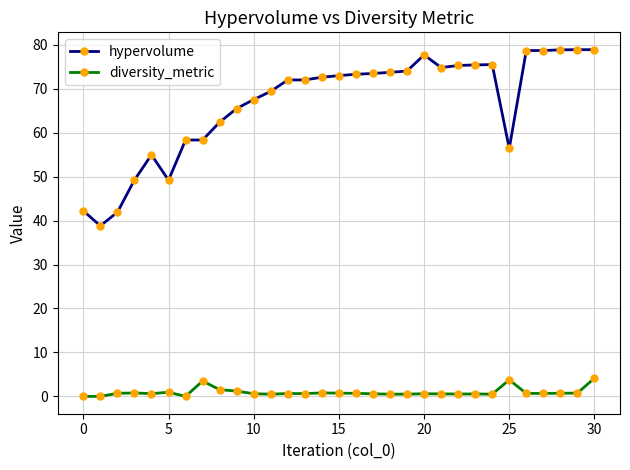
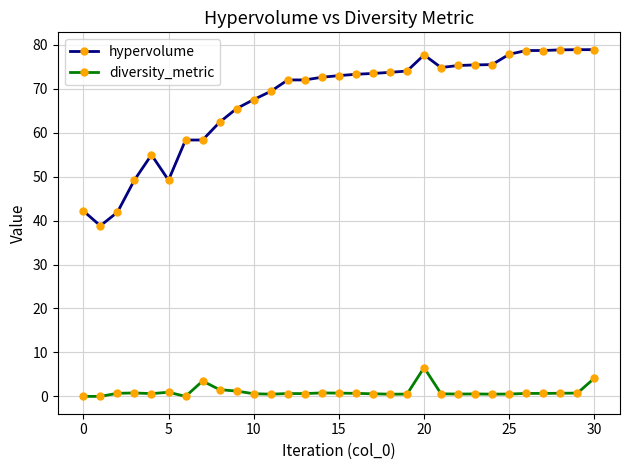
diversity_metric, 20: 1 -> 7
hypervolume, 25: 56 -> 78
diversity_metric, 25: 4 -> 1
